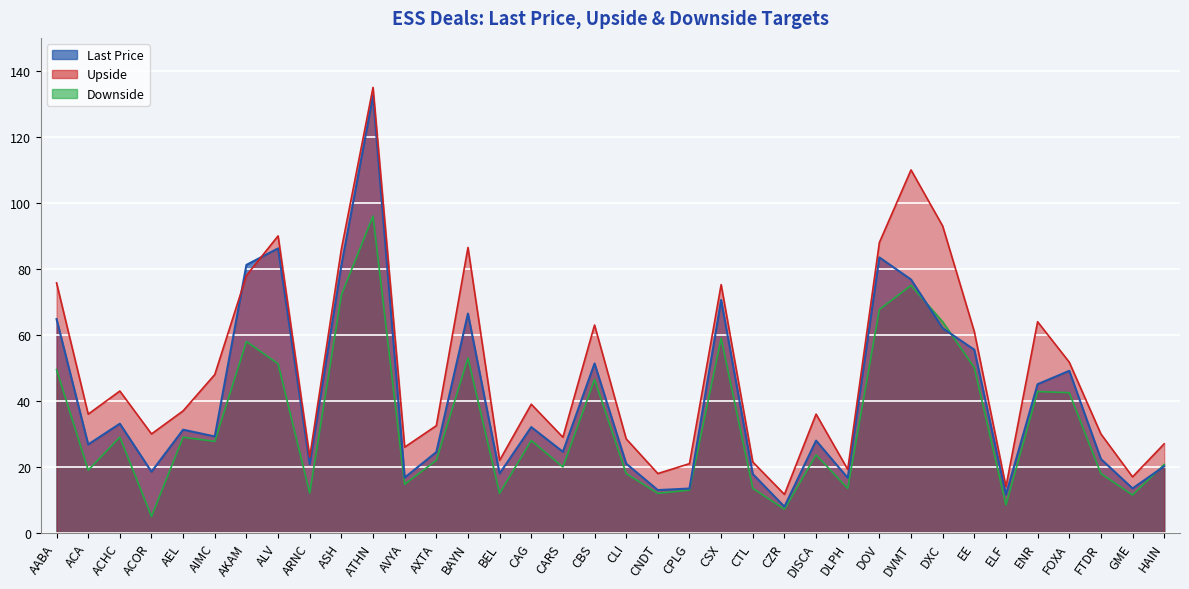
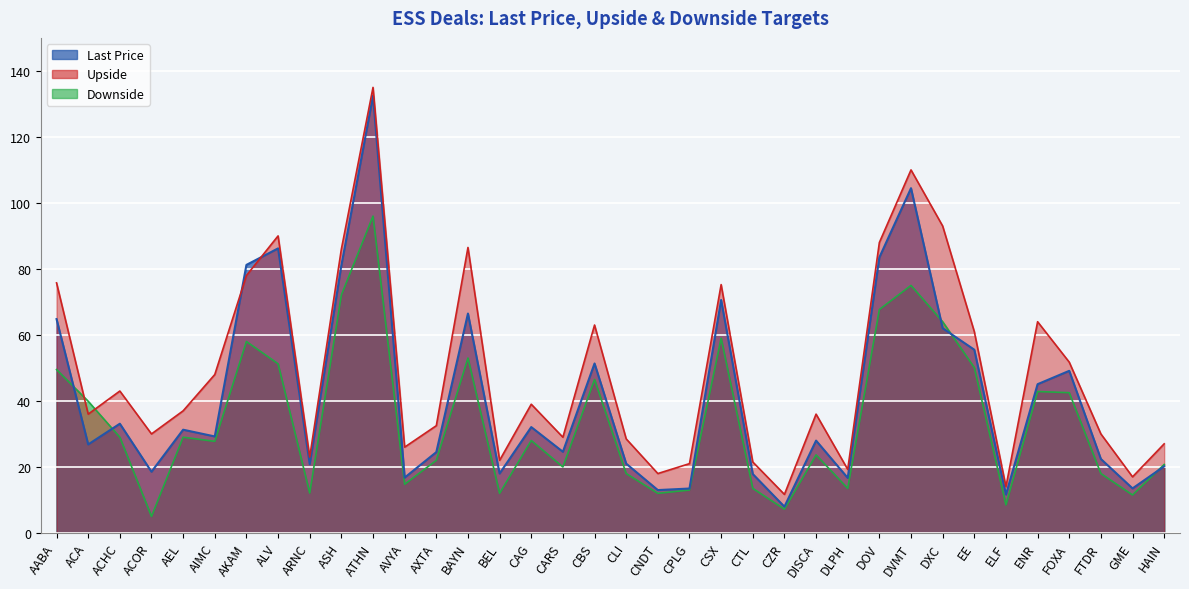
Downside, ACA: 19 -> 40
Last Price, DVMT: 77 -> 104
